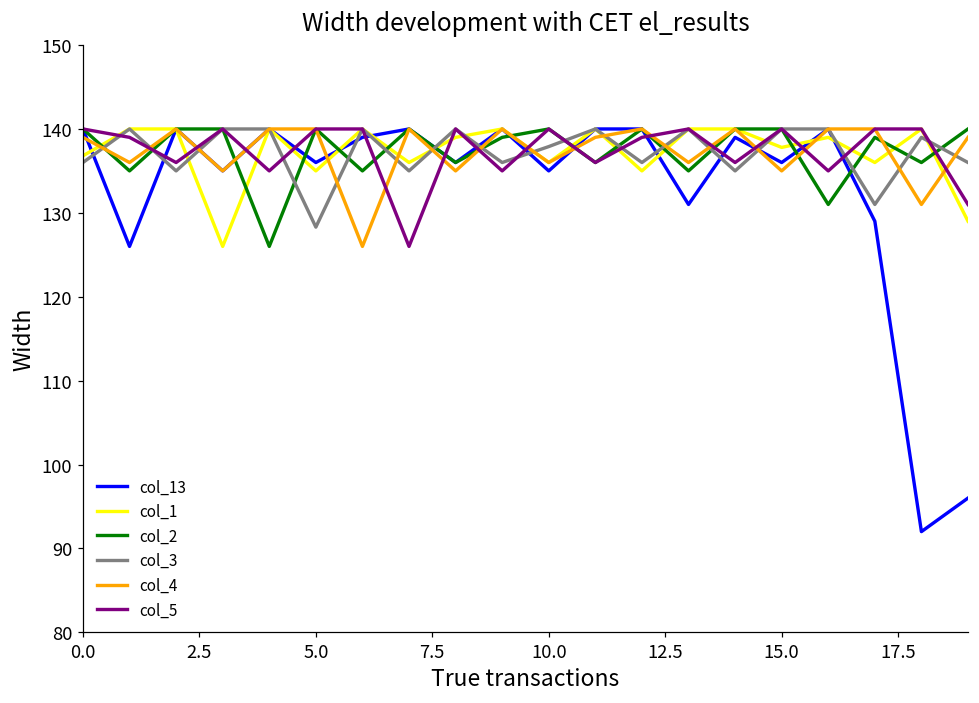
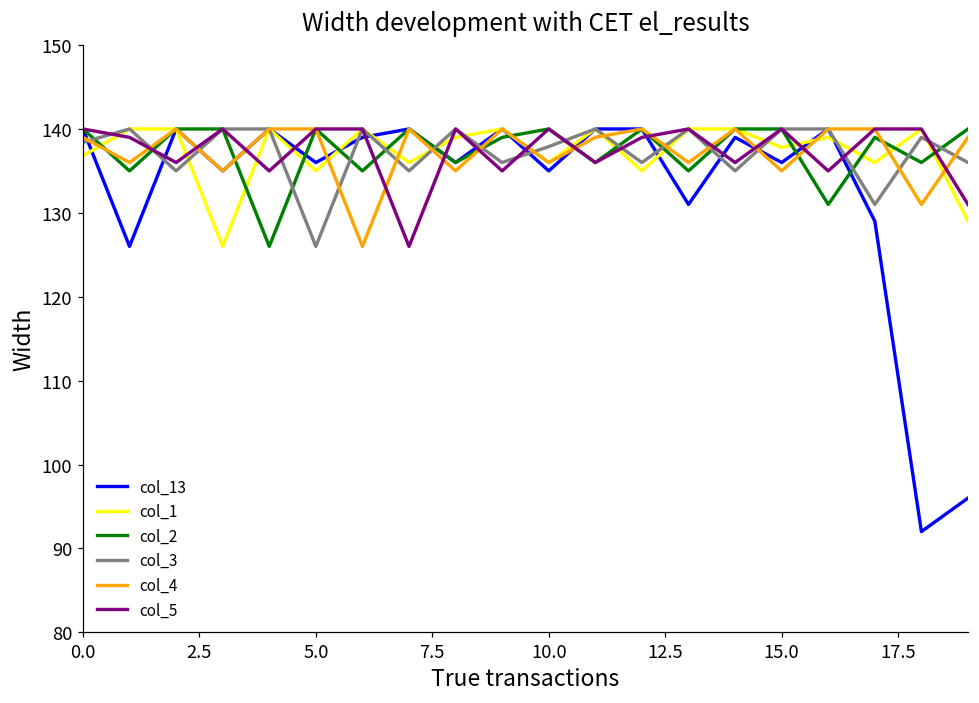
col_3, 0.0: 136 -> 138
col_3, 5.0: 128 -> 126
